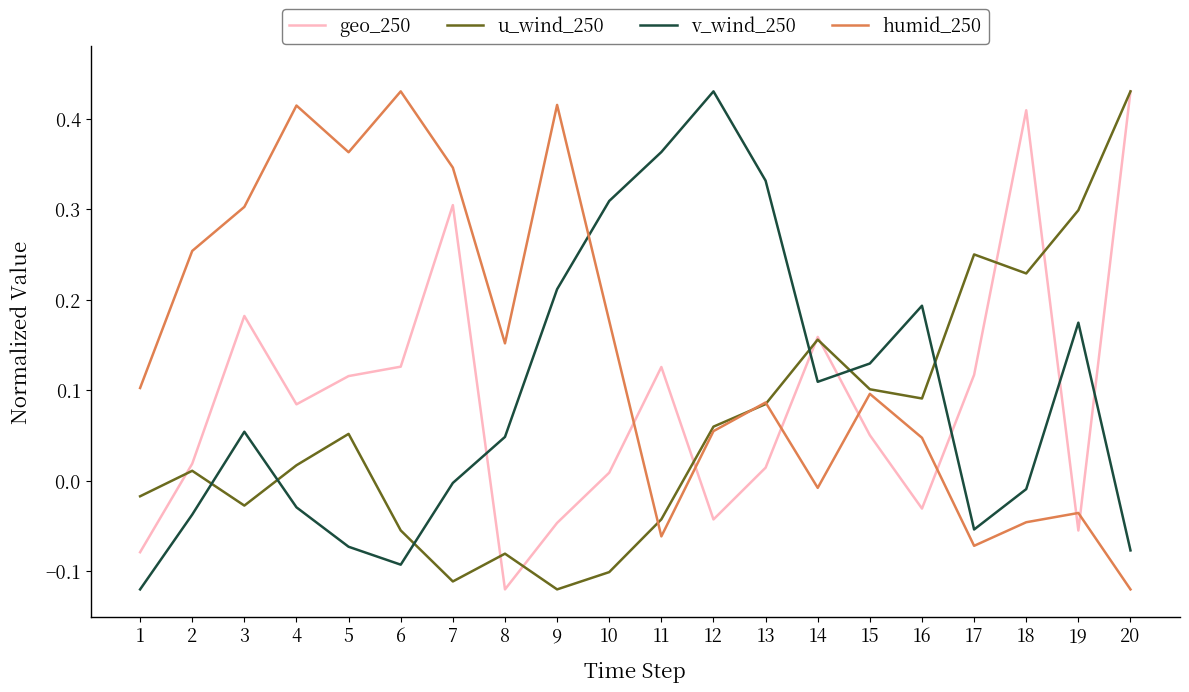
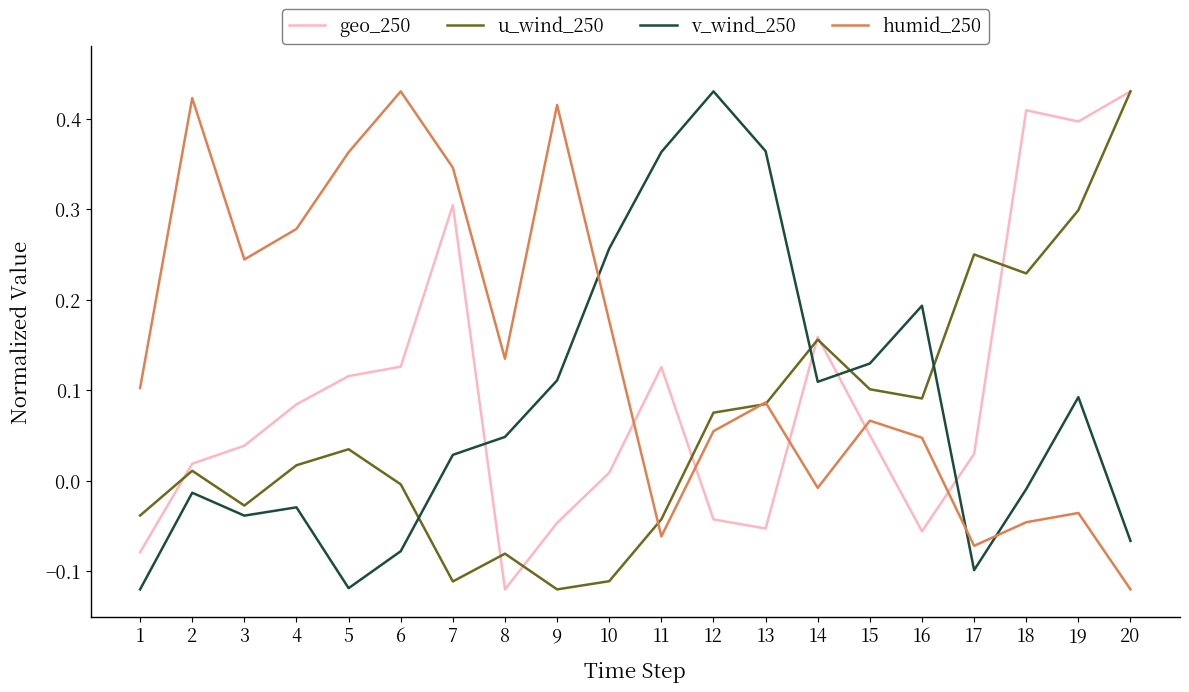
u_wind_250, 1: -0.02 -> -0.04
v_wind_250, 2: -0.04 -> -0.01
humid_250, 2: 0.25 -> 0.42
geo_250, 3: 0.18 -> 0.04
v_wind_250, 3: 0.05 -> -0.04
humid_250, 3: 0.30 -> 0.24
humid_250, 4: 0.41 -> 0.28
u_wind_250, 5: 0.05 -> 0.03
v_wind_250, 5: -0.07 -> -0.12
u_wind_250, 6: -0.05 -> 0.00
v_wind_250, 6: -0.09 -> -0.08
v_wind_250, 7: 0.00 -> 0.03
humid_250, 8: 0.15 -> 0.13
v_wind_250, 9: 0.21 -> 0.11
u_wind_250, 10: -0.10 -> -0.11
v_wind_250, 10: 0.31 -> 0.26
u_wind_250, 12: 0.06 -> 0.08
geo_250, 13: 0.01 -> -0.05
v_wind_250, 13: 0.33 -> 0.36
humid_250, 15: 0.10 -> 0.07
geo_250, 16: -0.03 -> -0.06
geo_250, 17: 0.12 -> 0.03
v_wind_250, 17: -0.05 -> -0.10
geo_250, 19: -0.05 -> 0.40
v_wind_250, 19: 0.17 -> 0.09
v_wind_250, 20: -0.08 -> -0.07
